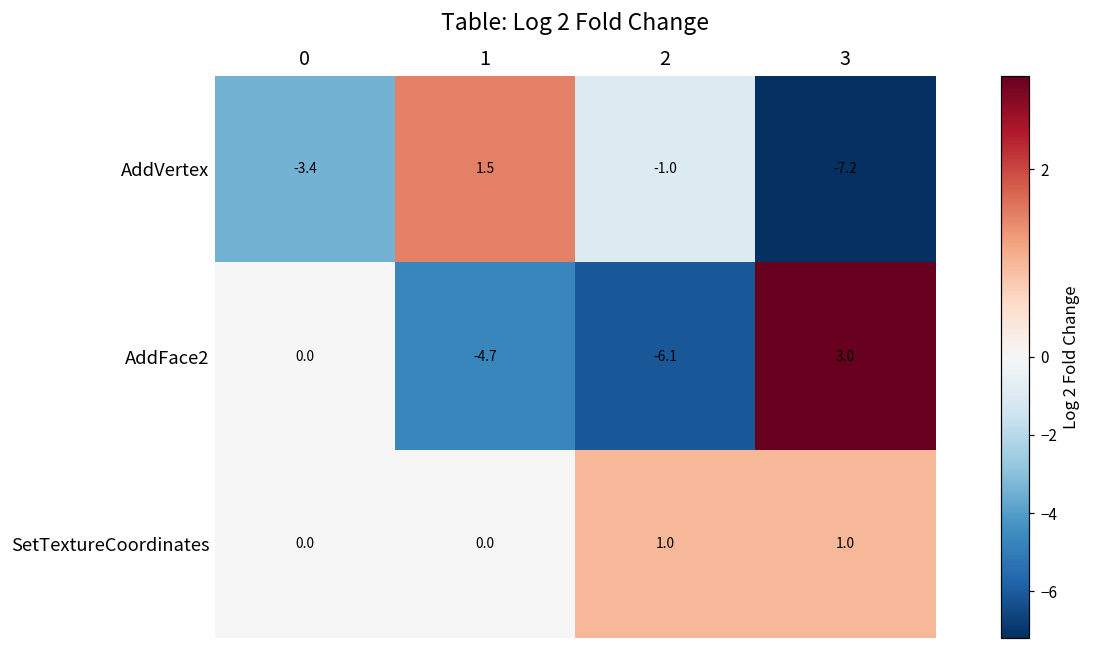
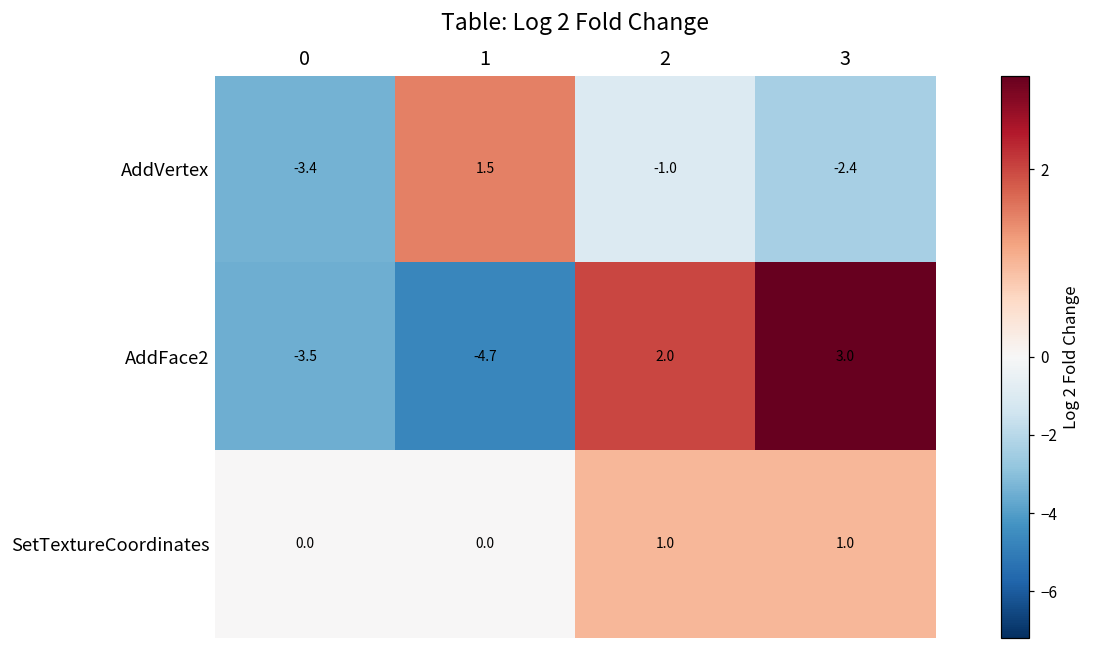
AddVertex, 3: -7.2 -> -2.4
AddFace2, 0: 0.0 -> -3.5
AddFace2, 2: -6.1 -> 2.0
